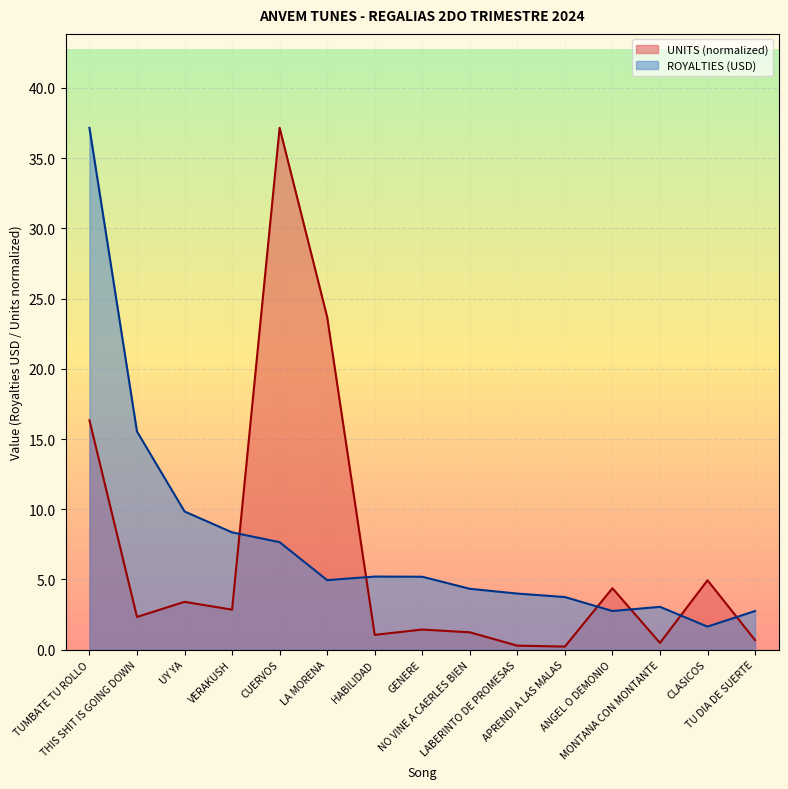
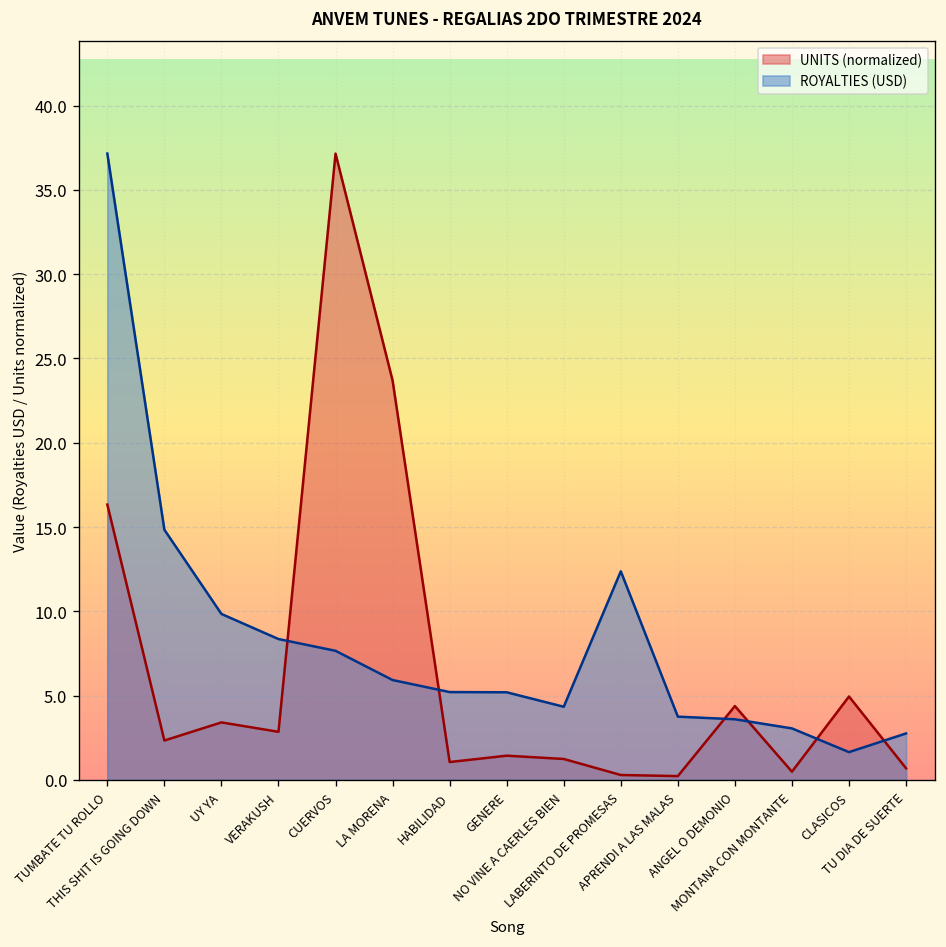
ROYALTIES (USD), THIS SHIT IS GOING DOWN: 15.5 -> 14.8
ROYALTIES (USD), LA MORENA: 5.0 -> 5.9
ROYALTIES (USD), LABERINTO DE PROMESAS: 4.0 -> 12.4
ROYALTIES (USD), ANGEL O DEMONIO: 2.8 -> 3.6
